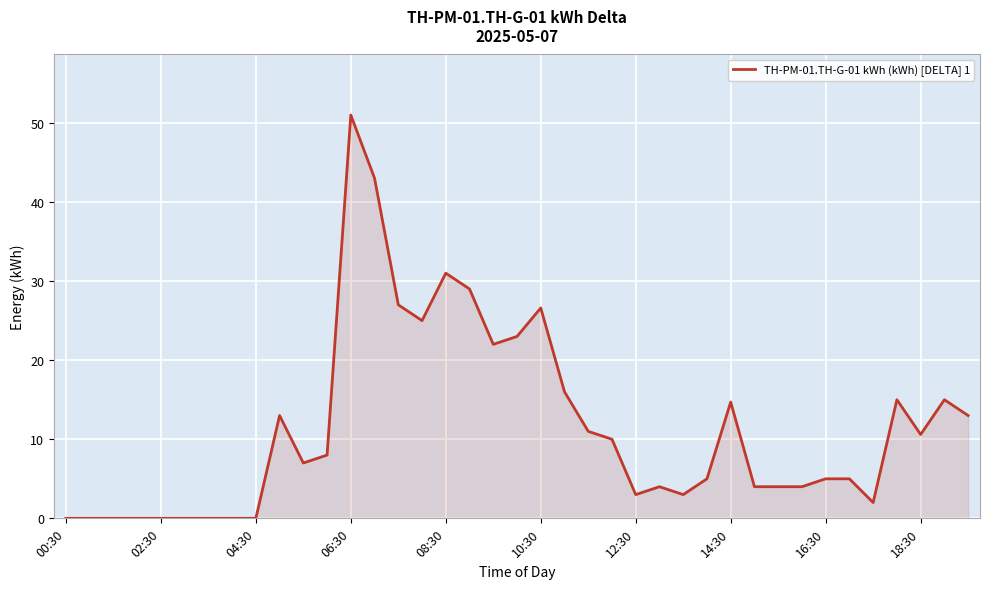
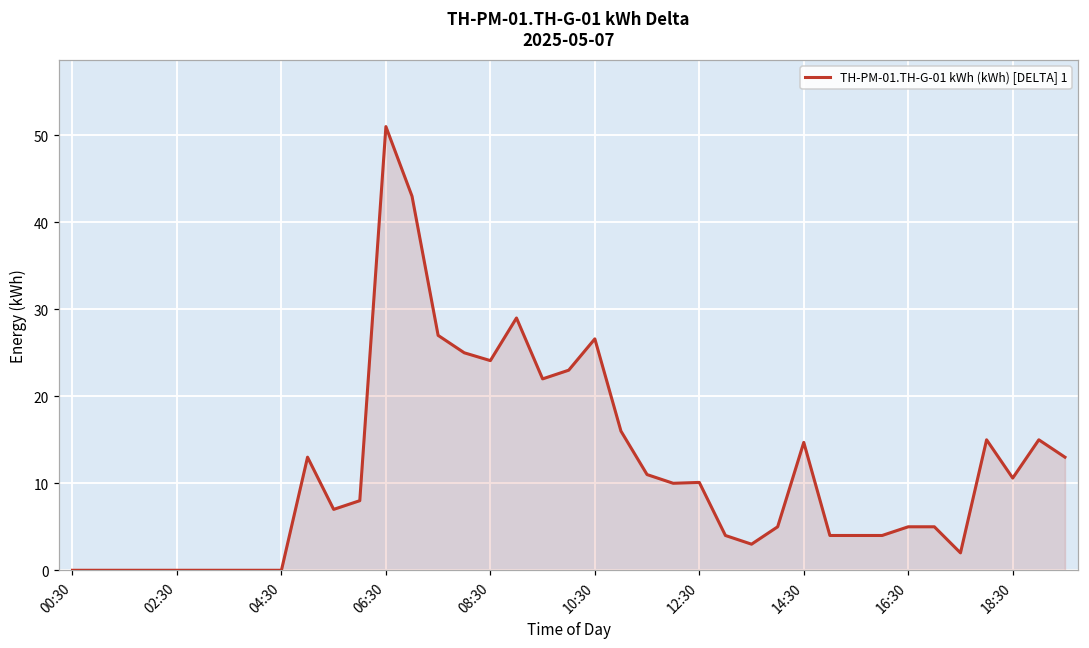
08:30: 31 -> 24
12:30: 3 -> 10
